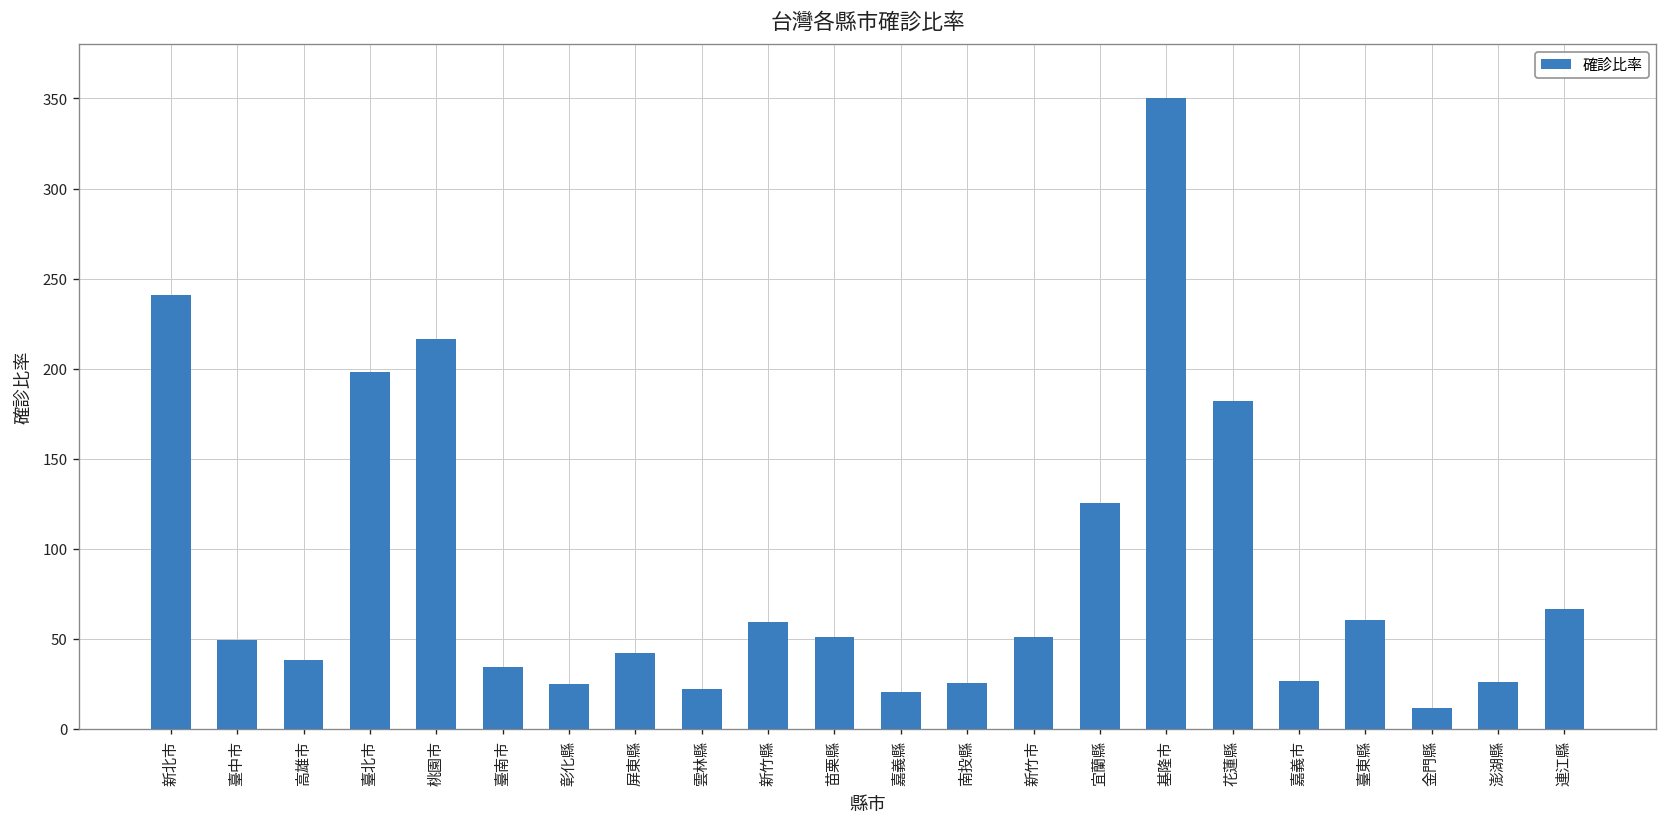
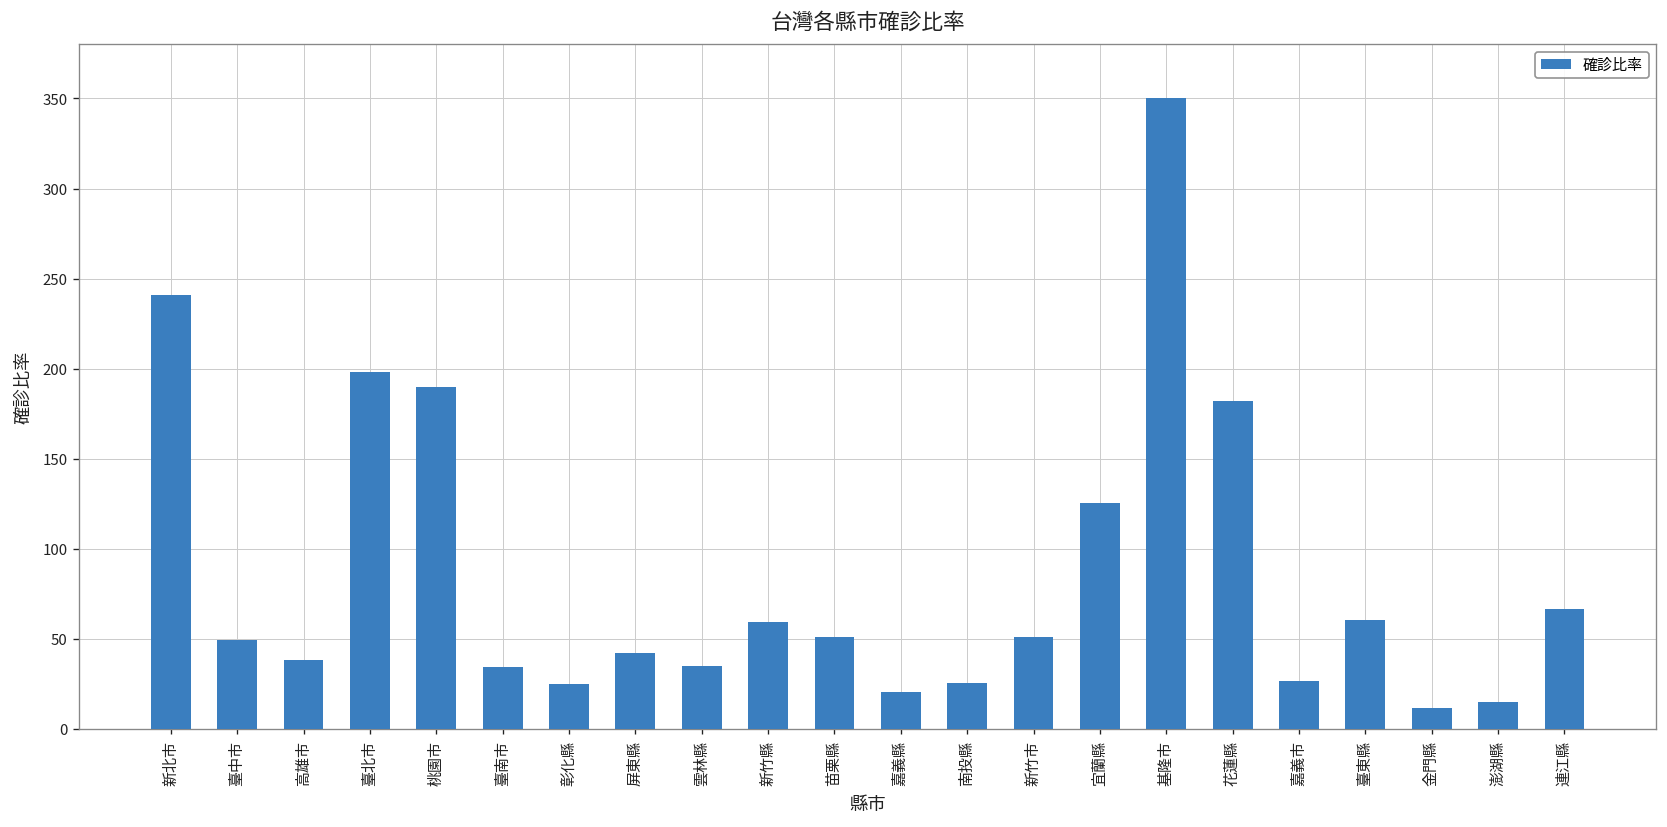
桃園市: 217 -> 190
雲林縣: 22 -> 35
澎湖縣: 26 -> 15
